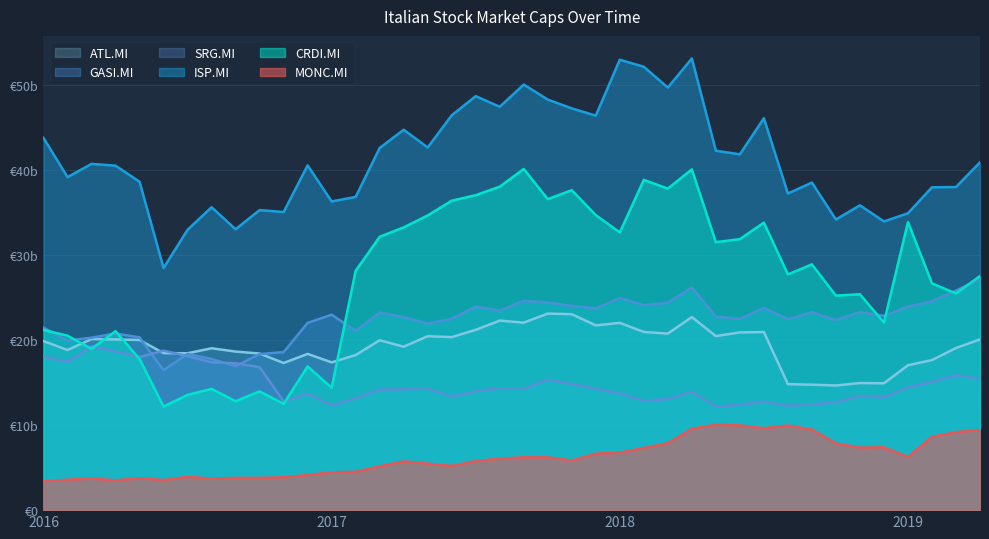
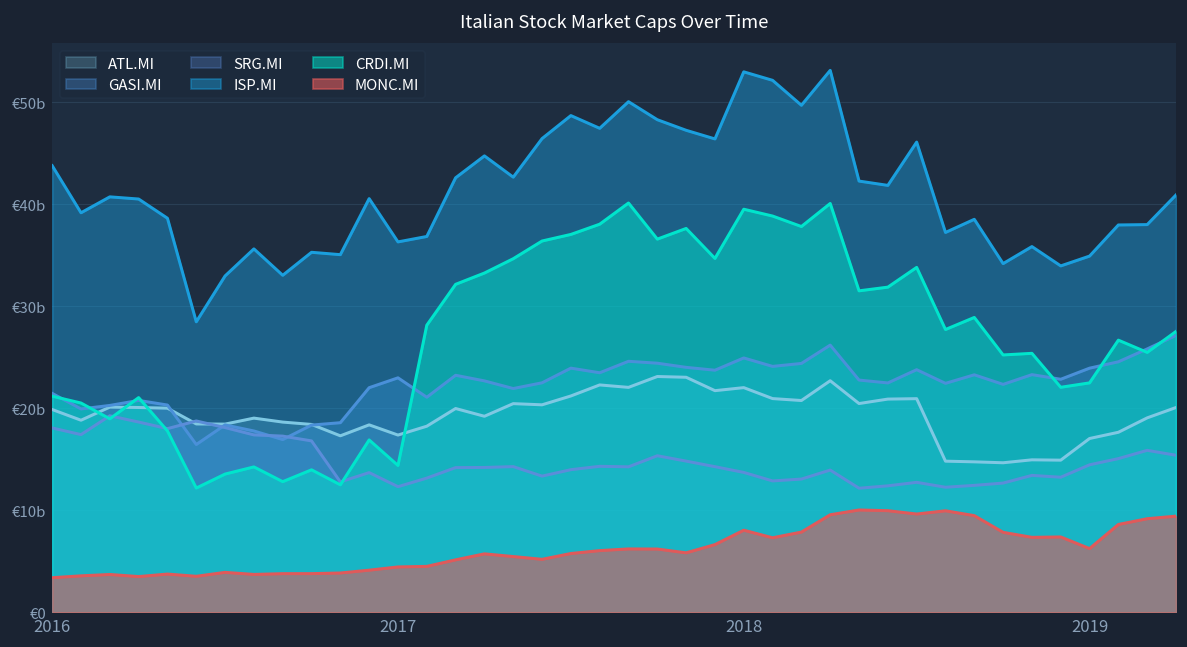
CRDI.MI, 2018: €33b -> €40b
MONC.MI, 2018: €7b -> €8b
CRDI.MI, 2019: €34b -> €22b
